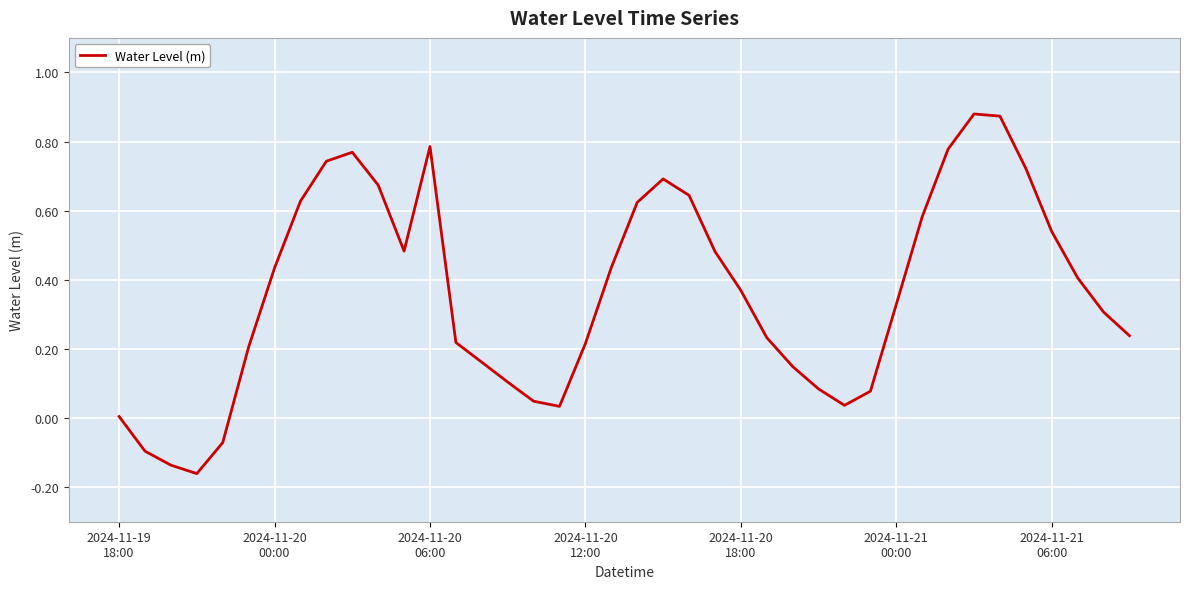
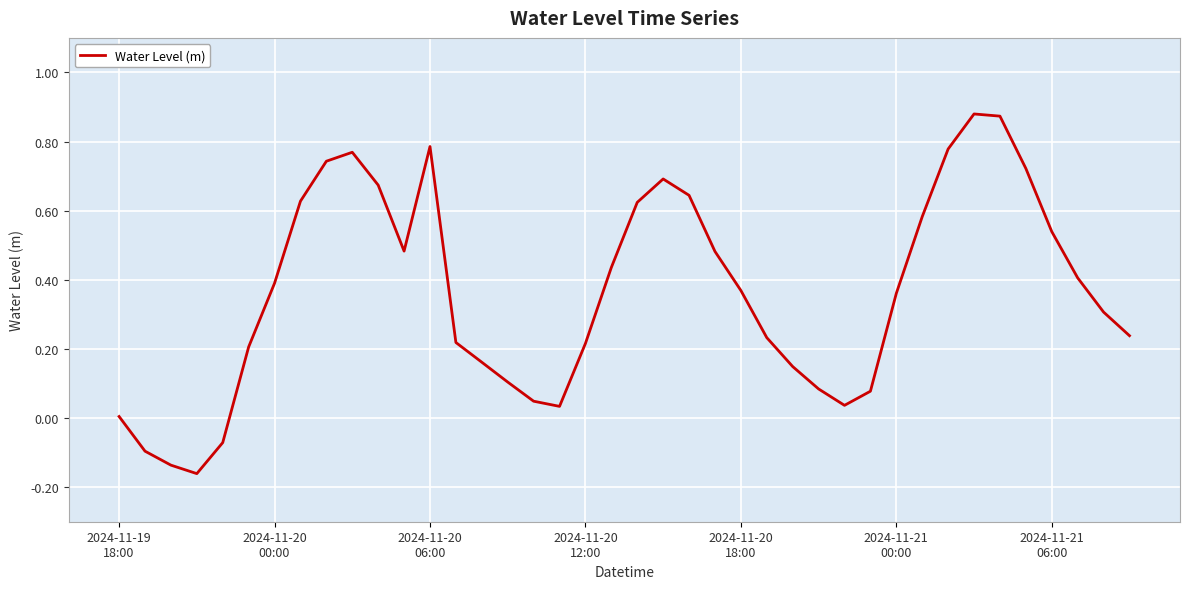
2024-11-20 00:00: 0.43 -> 0.39
2024-11-21 00:00: 0.33 -> 0.36
